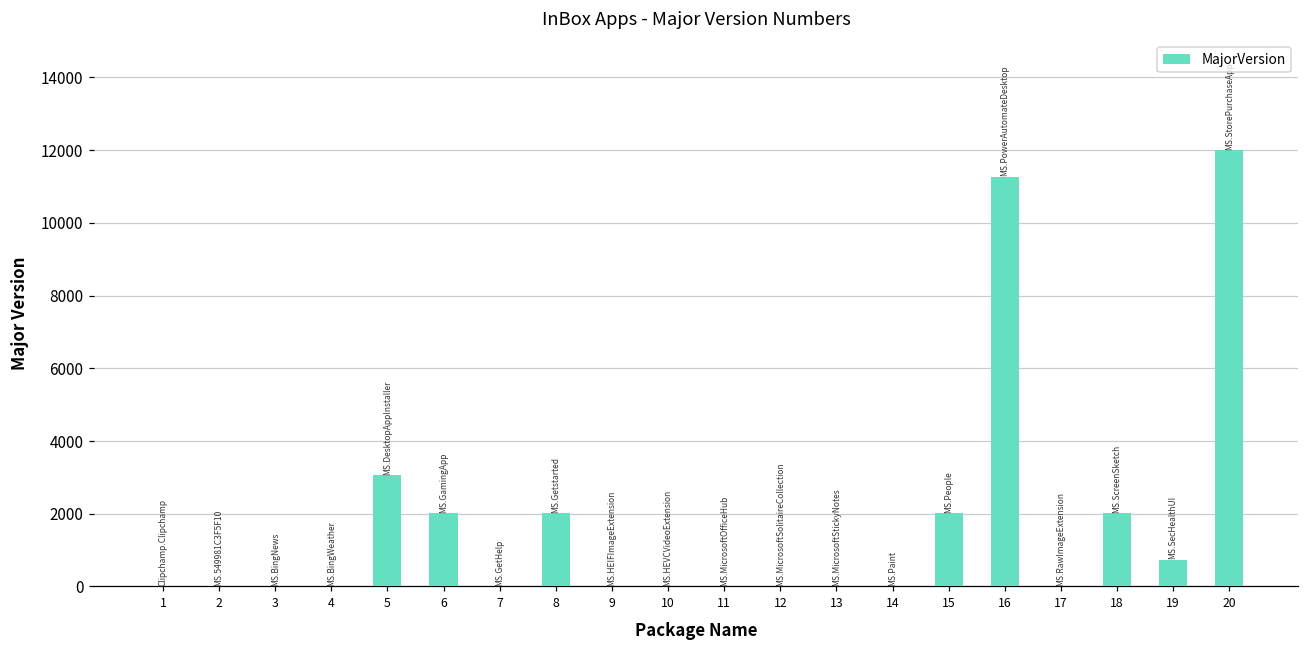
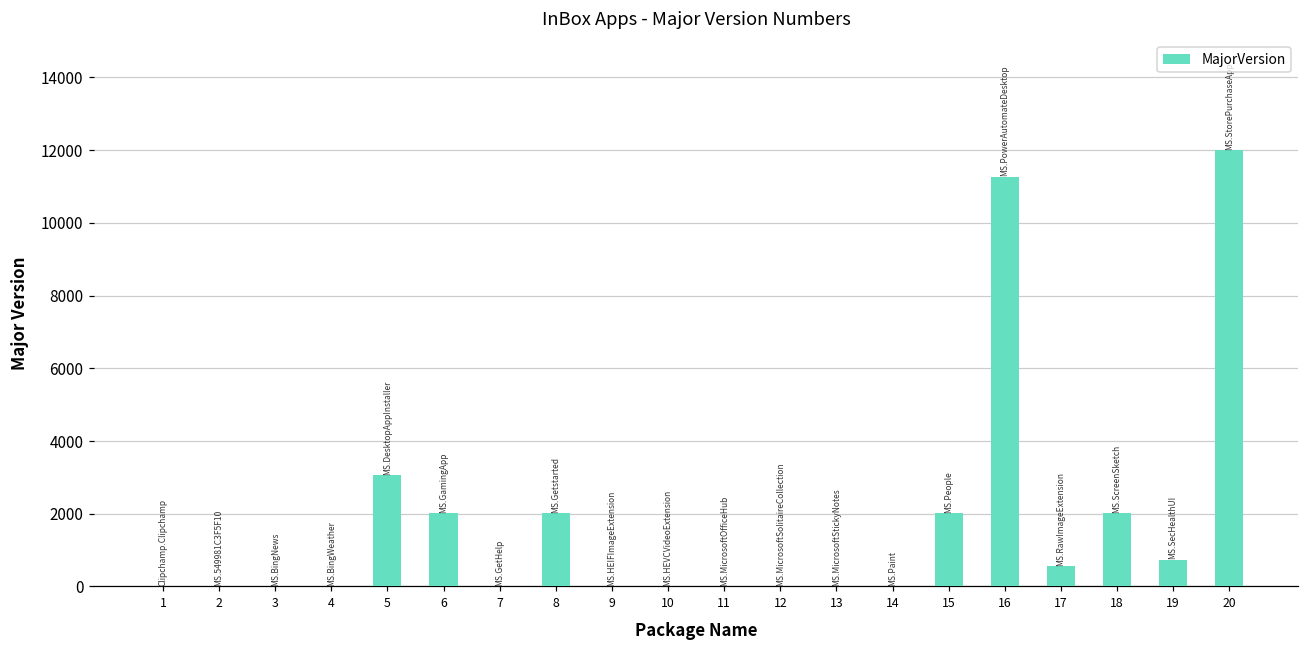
17: 0 -> 600
